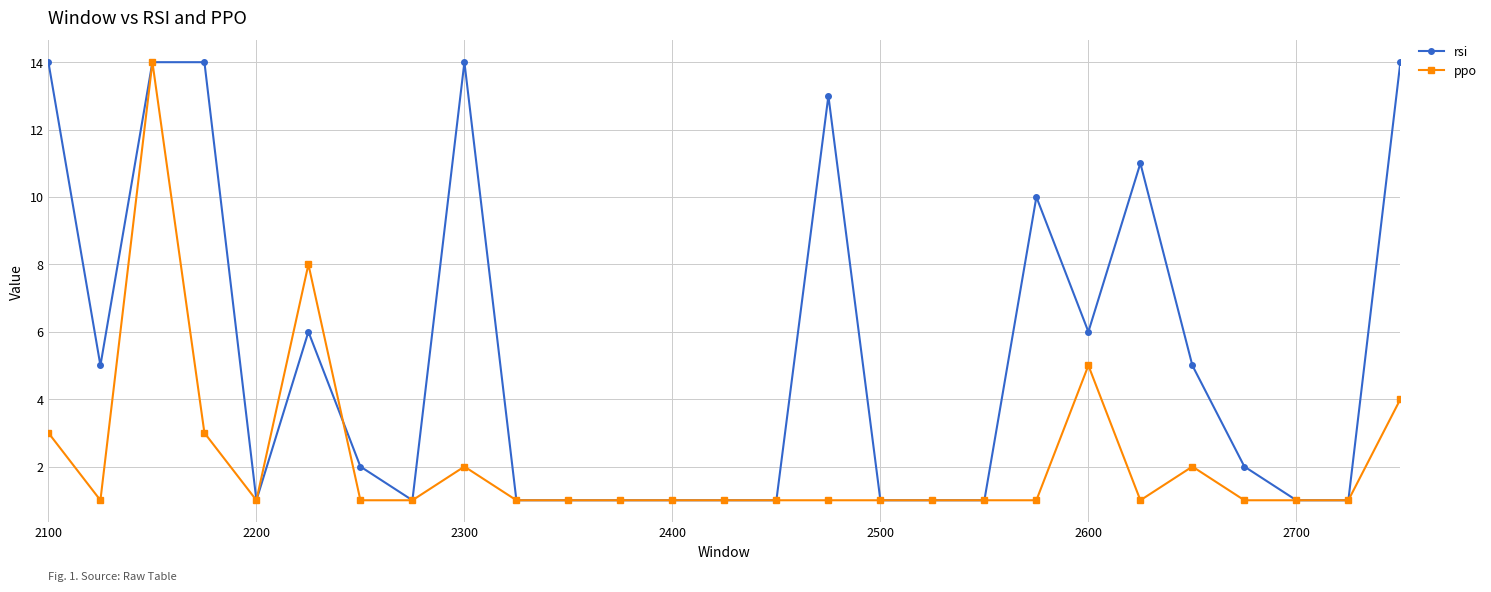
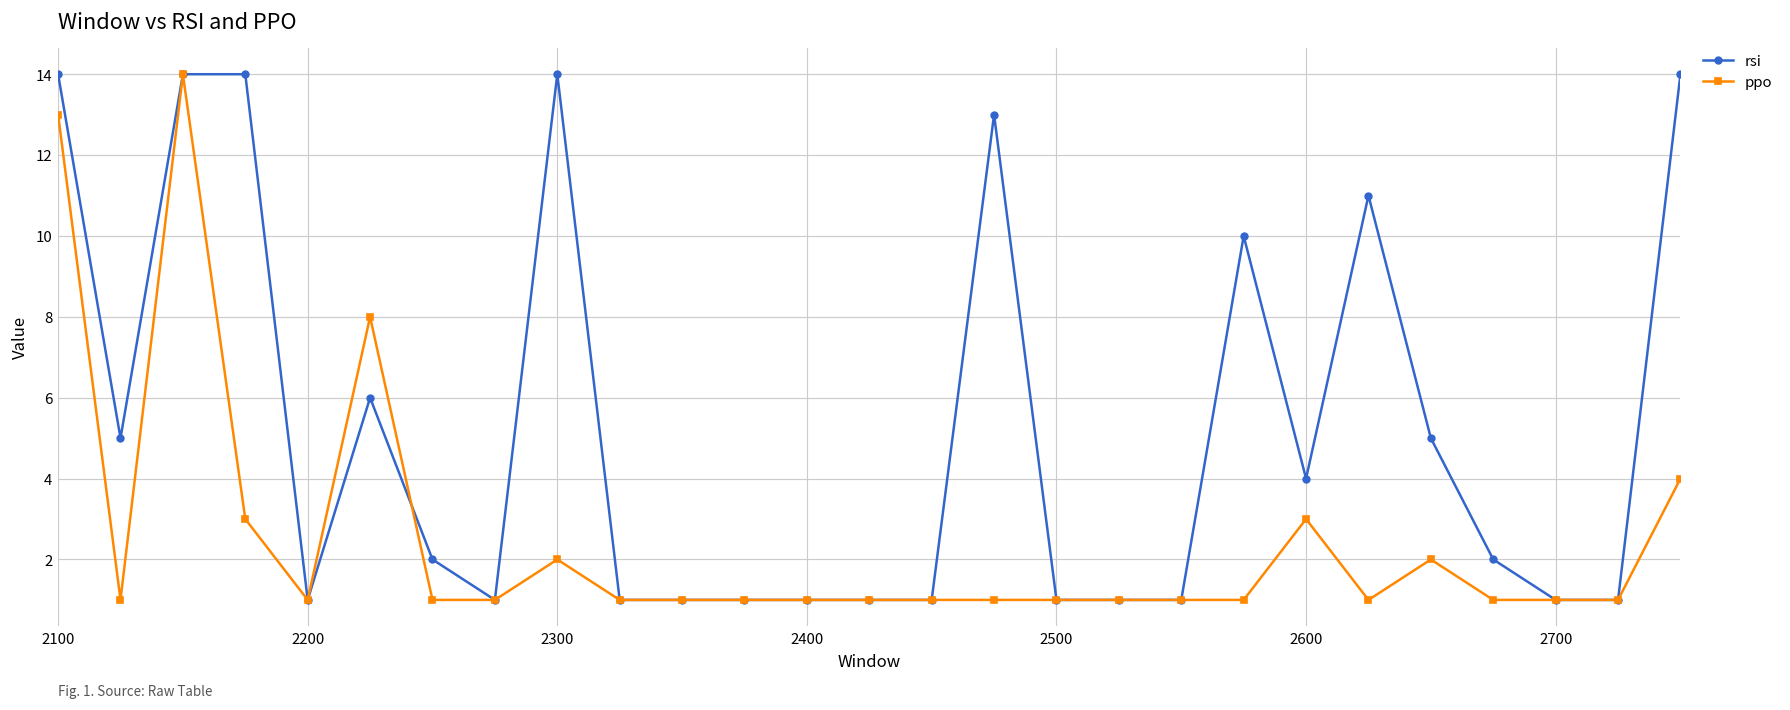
ppo, 2100: 3 -> 13
rsi, 2600: 6 -> 4
ppo, 2600: 5 -> 3
